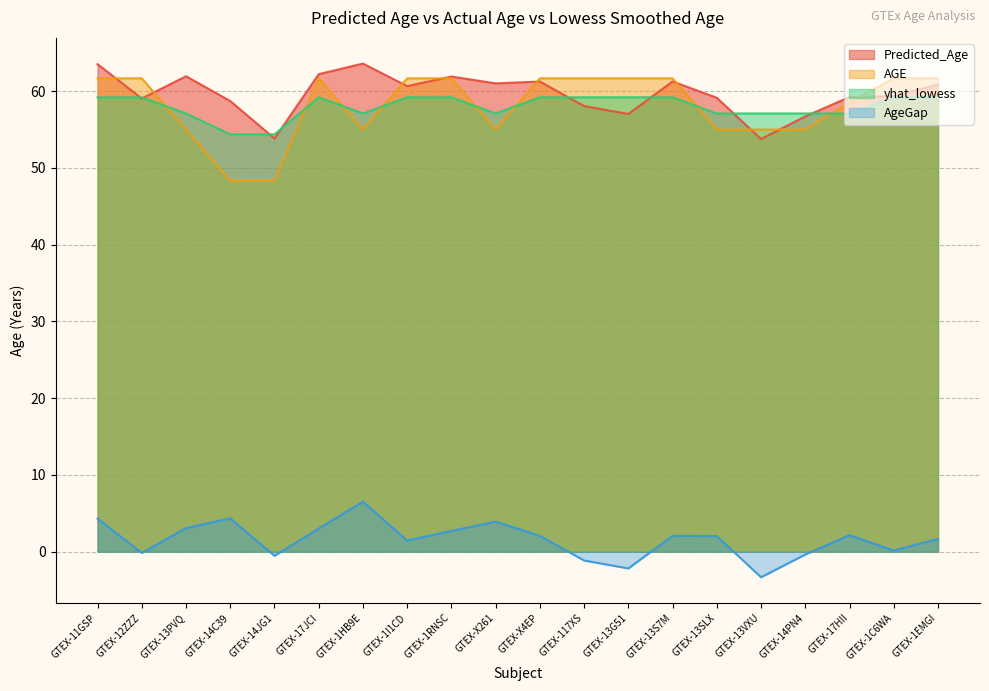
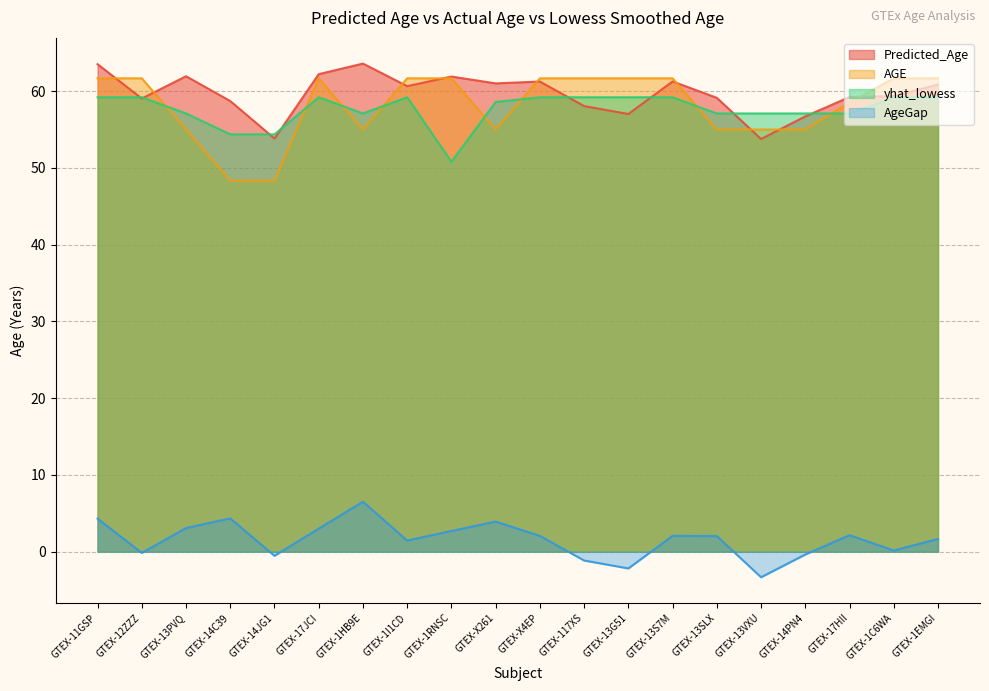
yhat_lowess, GTEX-1RNSC: 59 -> 51
yhat_lowess, GTEX-X261: 57 -> 59
